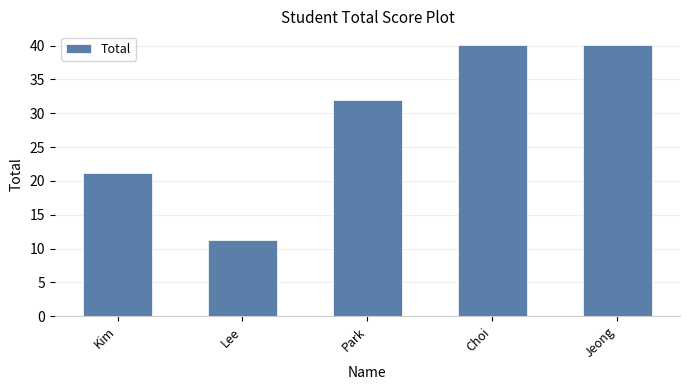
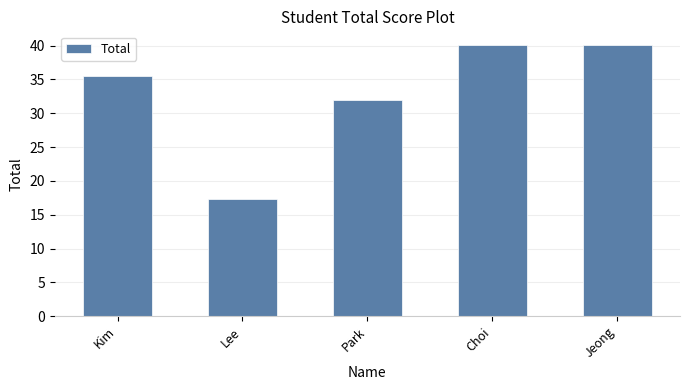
Kim: 21 -> 36
Lee: 11 -> 17
